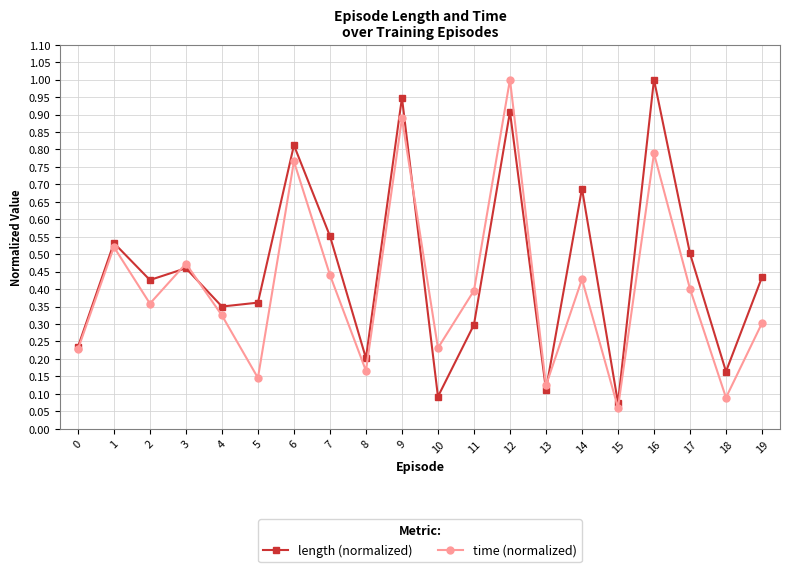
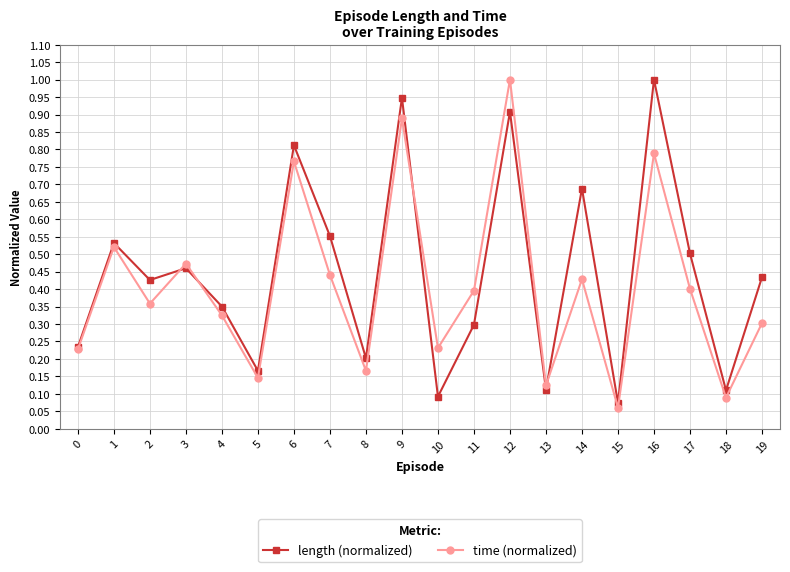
length (normalized), 5: 0.36 -> 0.17
length (normalized), 18: 0.16 -> 0.11
